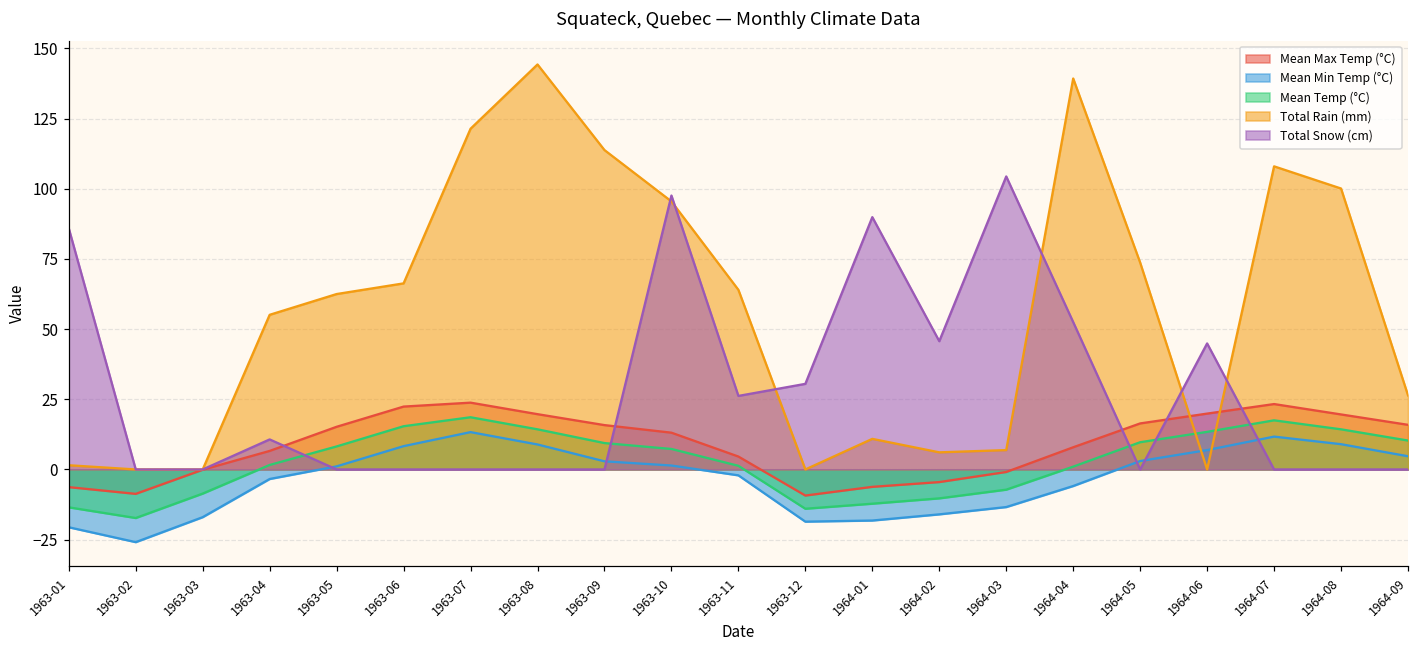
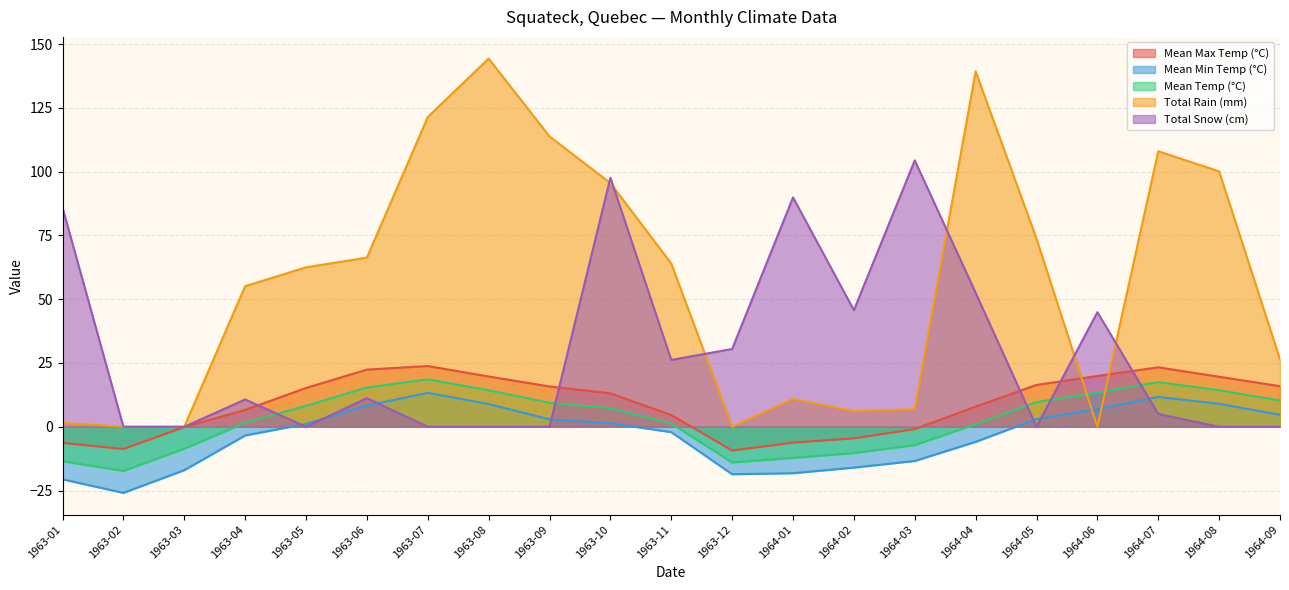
Total Snow (cm), 1963-06: 0 -> 11
Total Snow (cm), 1964-07: 0 -> 5
